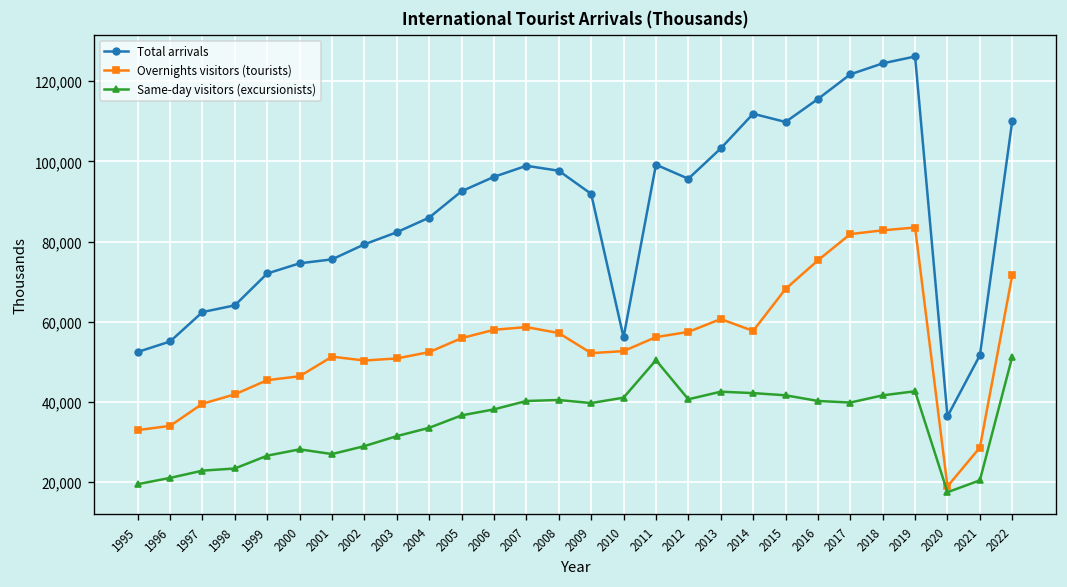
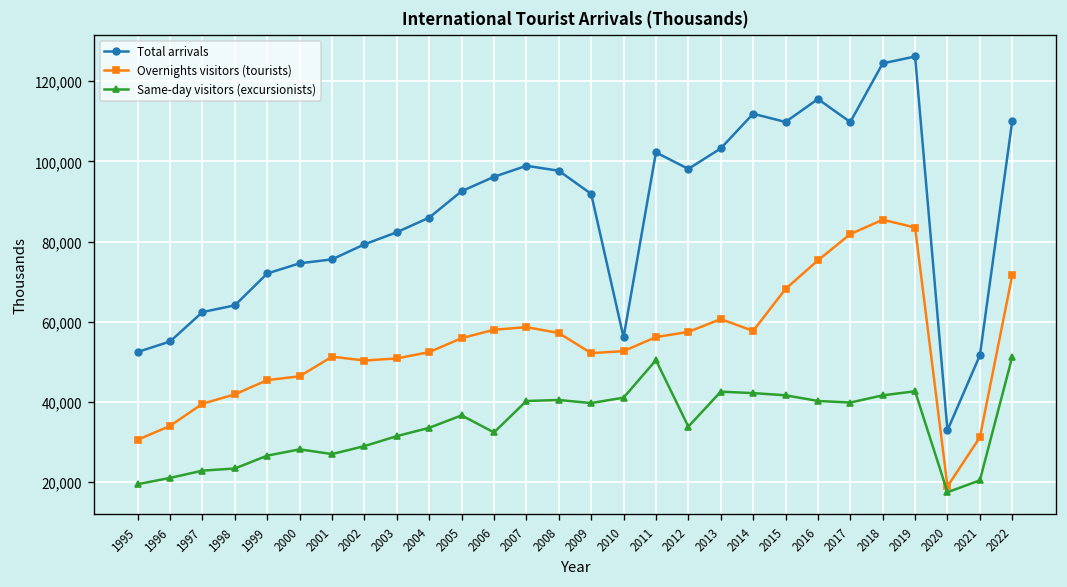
Overnights visitors (tourists), 1995: 33,000 -> 31,000
Same-day visitors (excursionists), 2006: 38,000 -> 32,000
Total arrivals, 2011: 99,000 -> 102,000
Total arrivals, 2012: 96,000 -> 98,000
Same-day visitors (excursionists), 2012: 41,000 -> 34,000
Total arrivals, 2017: 122,000 -> 110,000
Overnights visitors (tourists), 2018: 83,000 -> 85,000
Total arrivals, 2020: 36,000 -> 33,000
Overnights visitors (tourists), 2021: 29,000 -> 31,000
